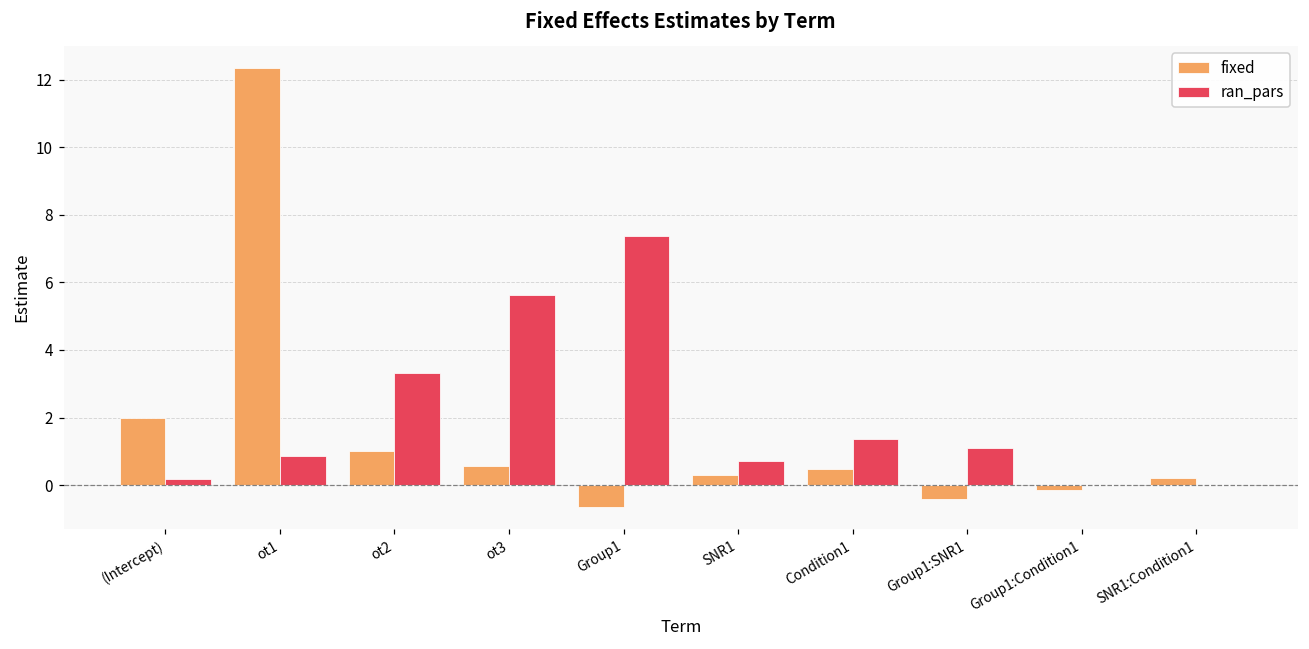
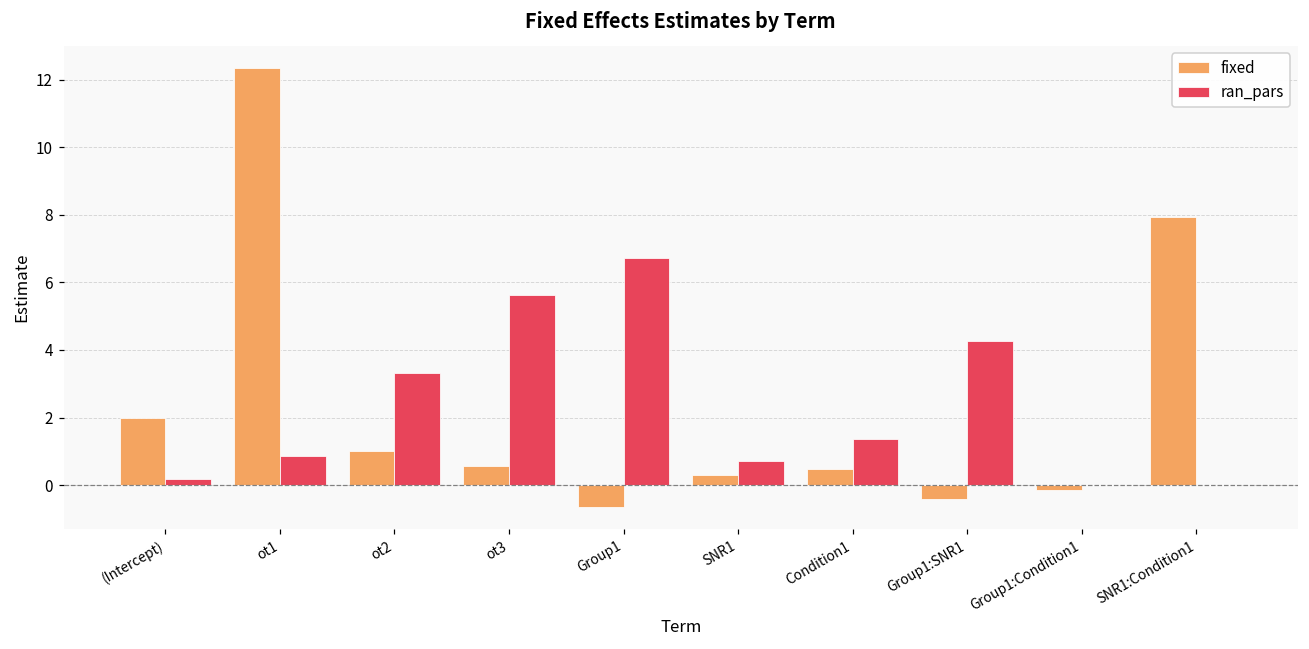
ran_pars, Group1: 7.4 -> 6.7
ran_pars, Group1:SNR1: 1.1 -> 4.3
fixed, SNR1:Condition1: 0.2 -> 7.9
